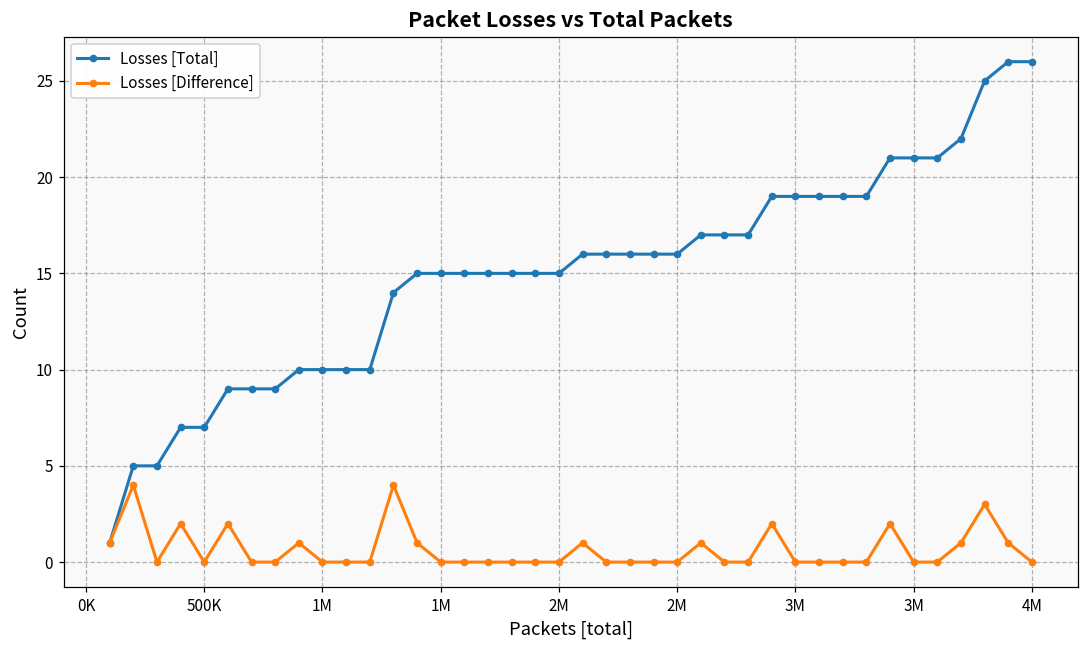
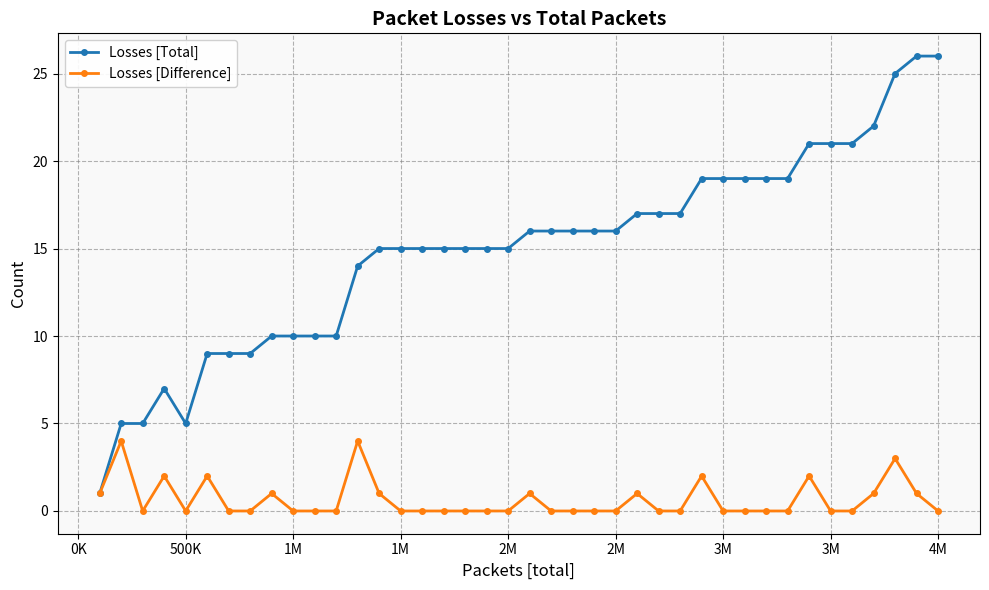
Losses [Total], 500K: 7 -> 5
